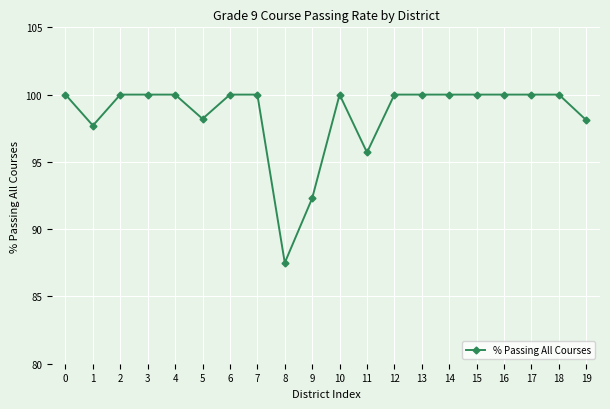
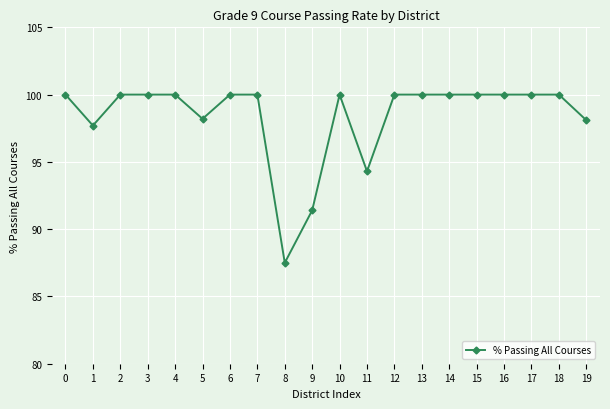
9: 92.3 -> 91.4
11: 95.7 -> 94.3
